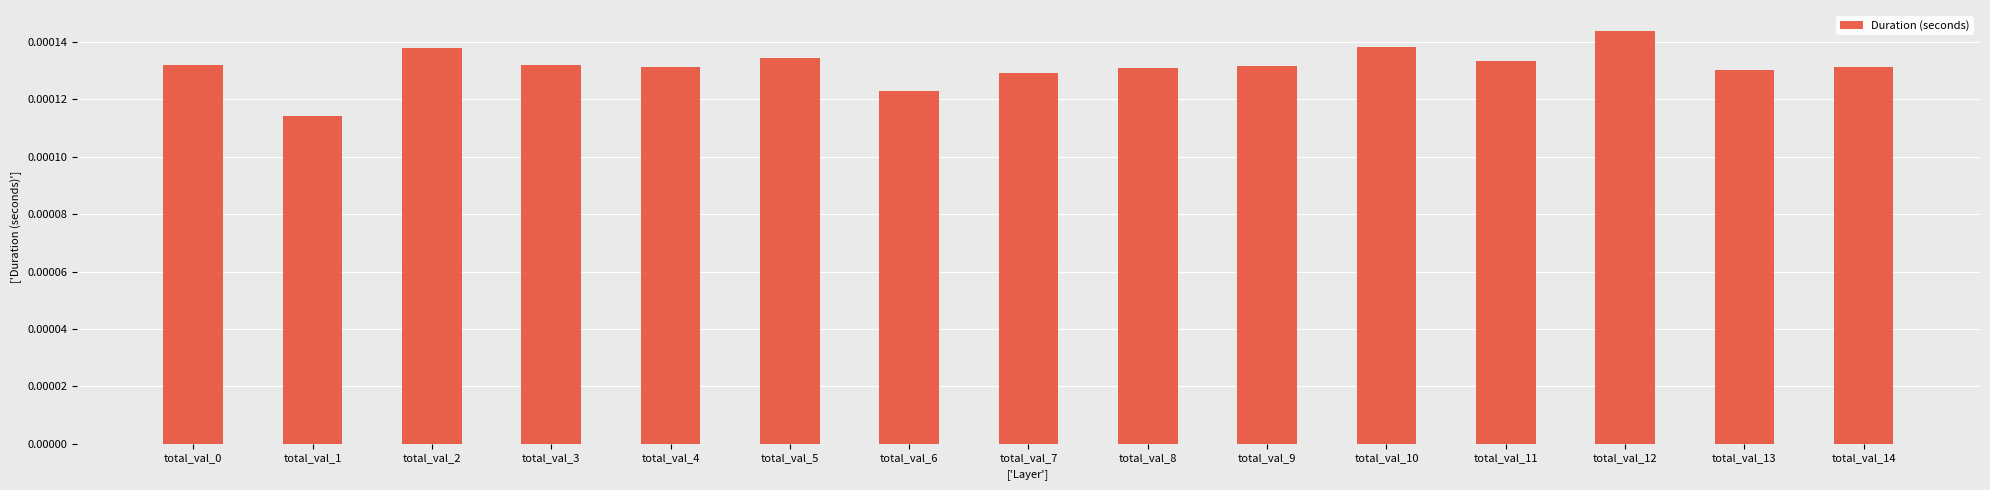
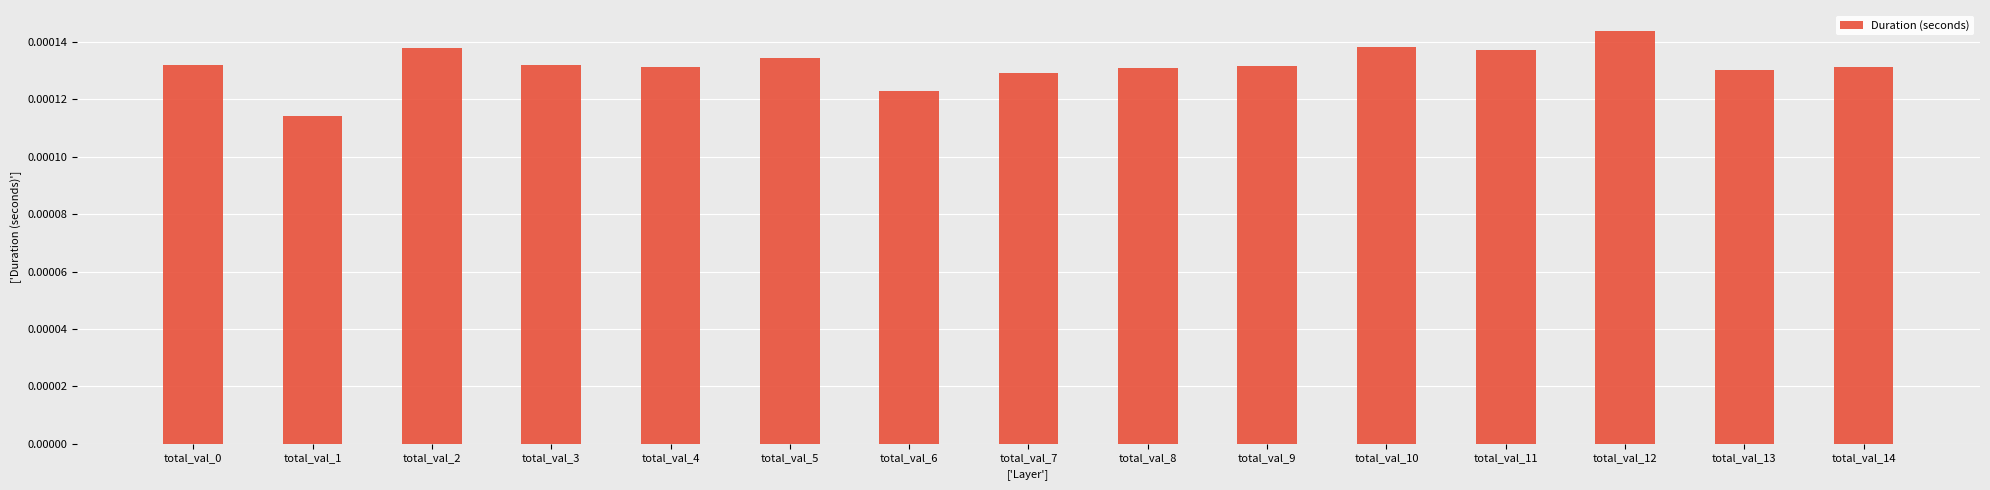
total_val_11: 0.000133 -> 0.000137
